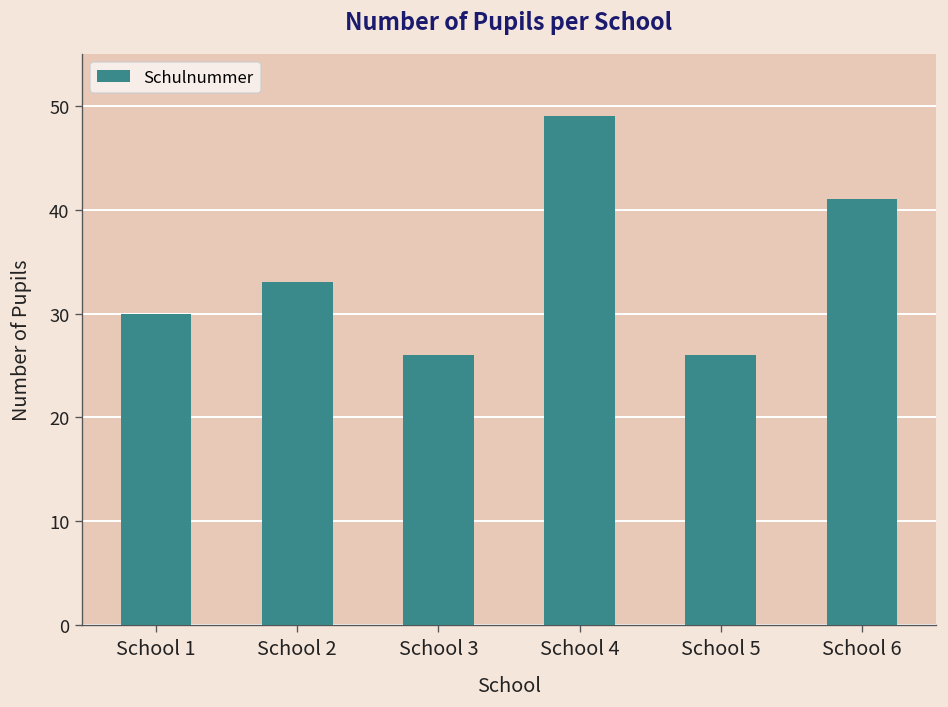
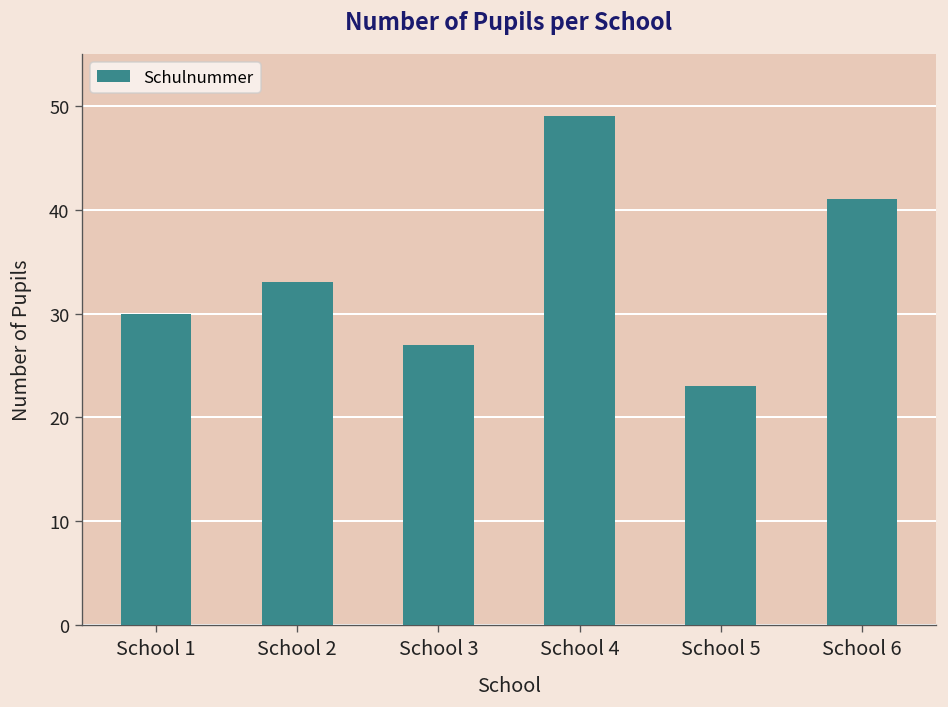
School 3: 26 -> 27
School 5: 26 -> 23
